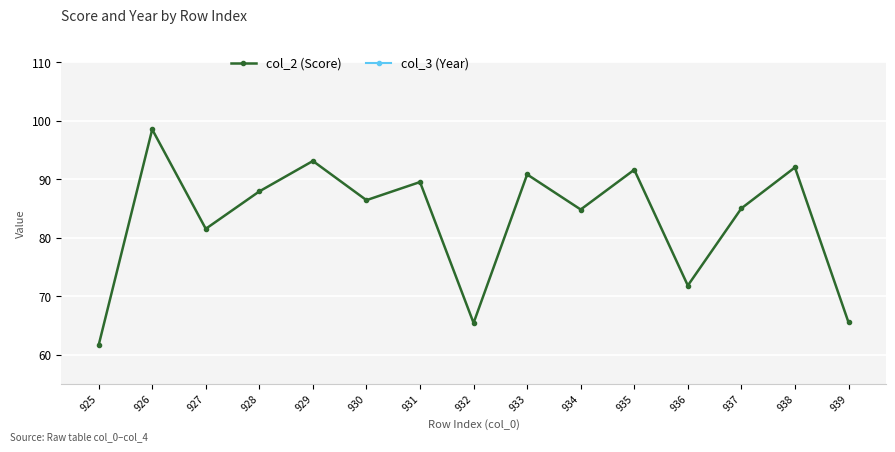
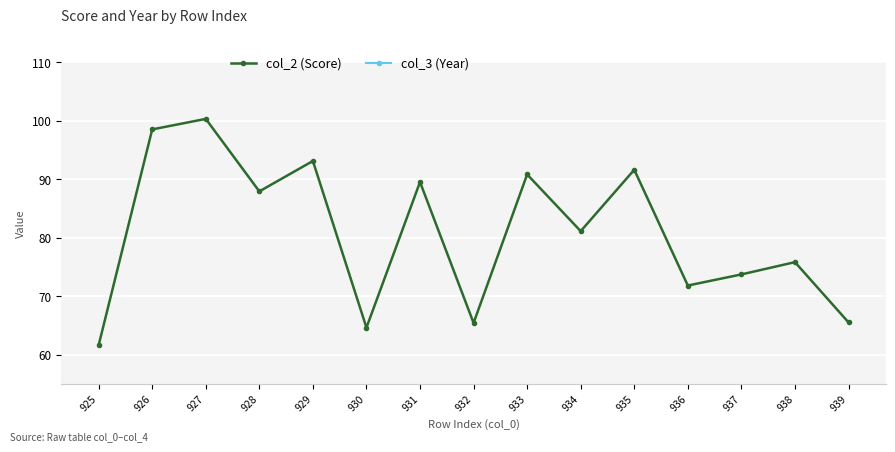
col_2 (Score), 927: 82 -> 100
col_2 (Score), 930: 86 -> 65
col_2 (Score), 934: 85 -> 81
col_2 (Score), 937: 85 -> 74
col_2 (Score), 938: 92 -> 76
